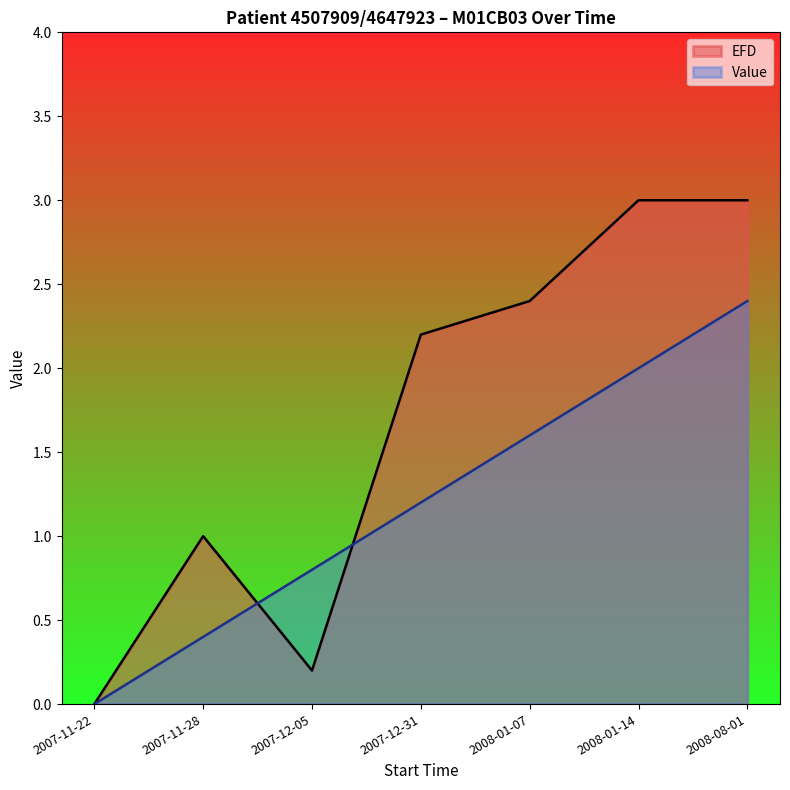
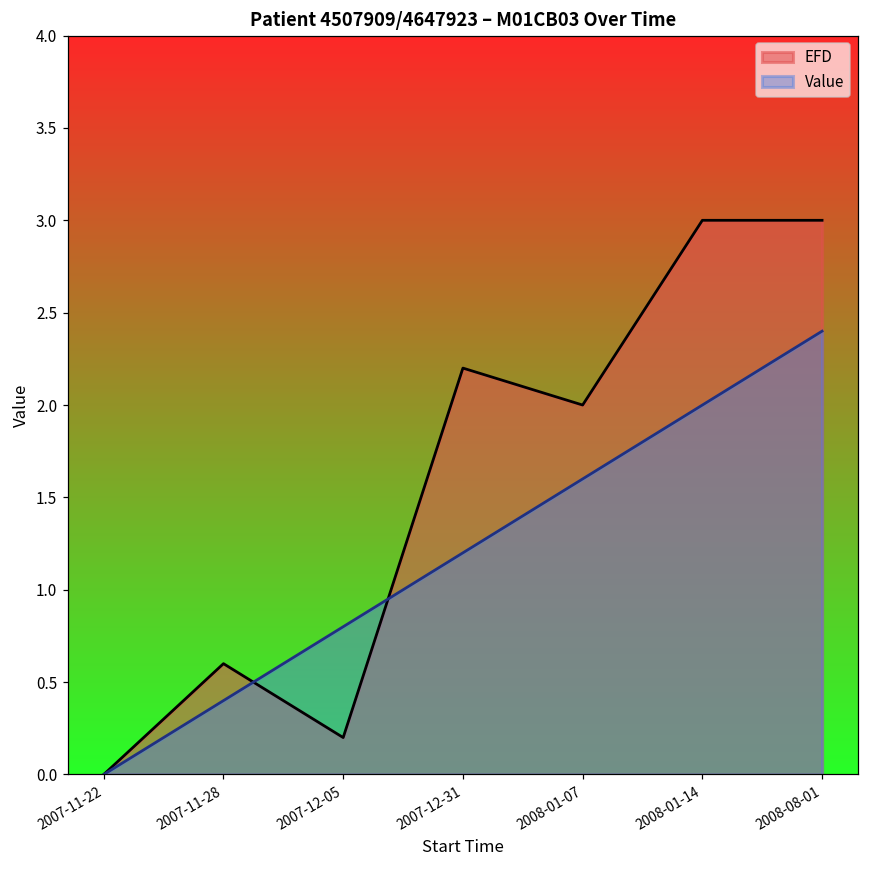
EFD, 2007-11-28: 1.0 -> 0.6
EFD, 2008-01-07: 2.4 -> 2.0
